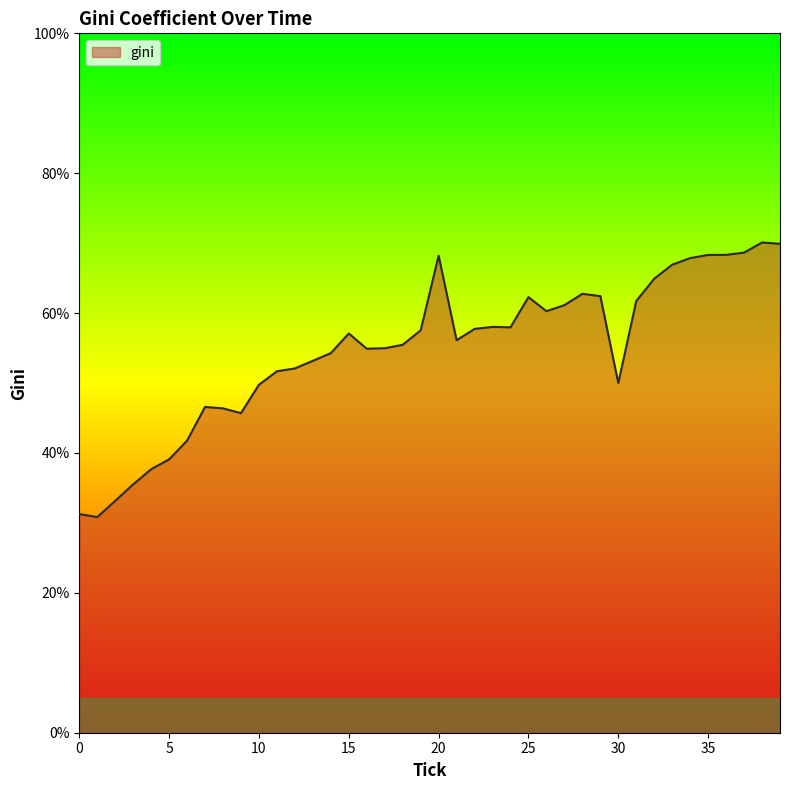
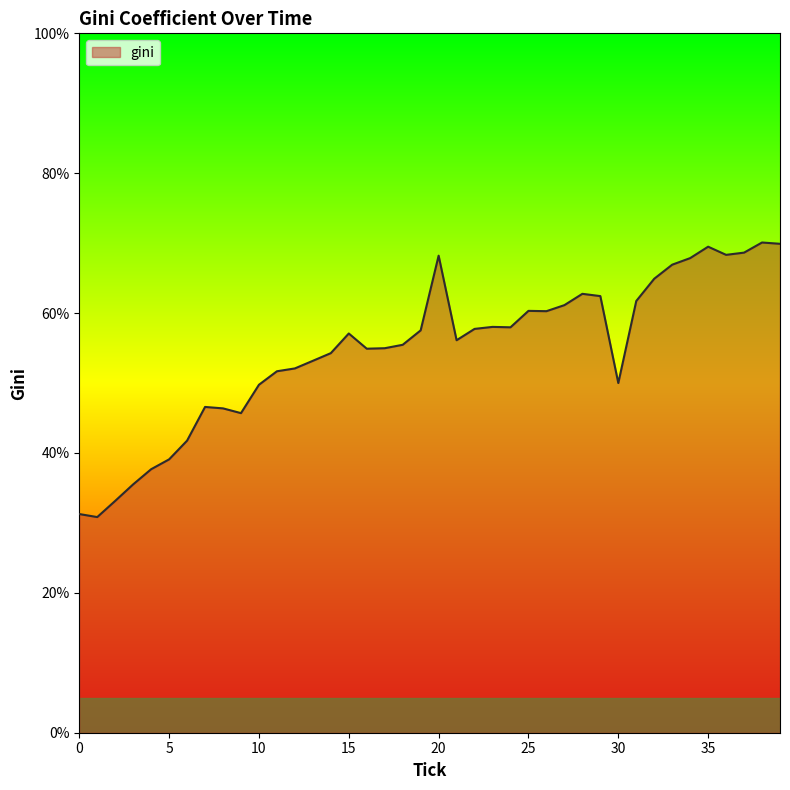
25: 62% -> 60%
35: 68% -> 69%
